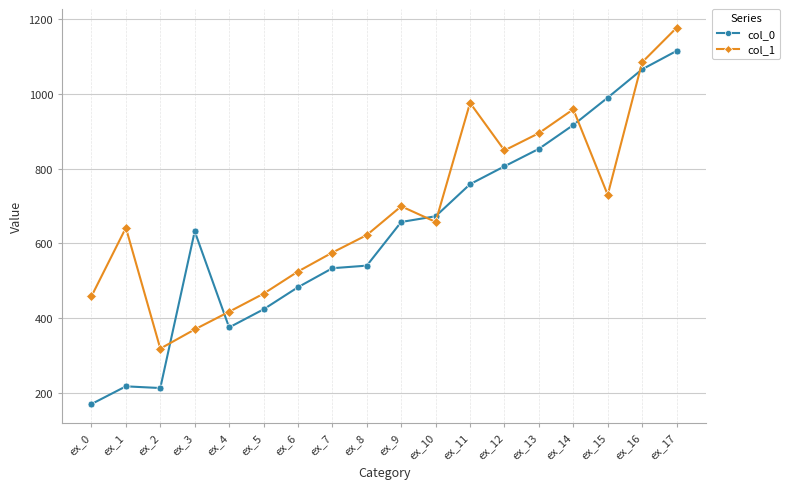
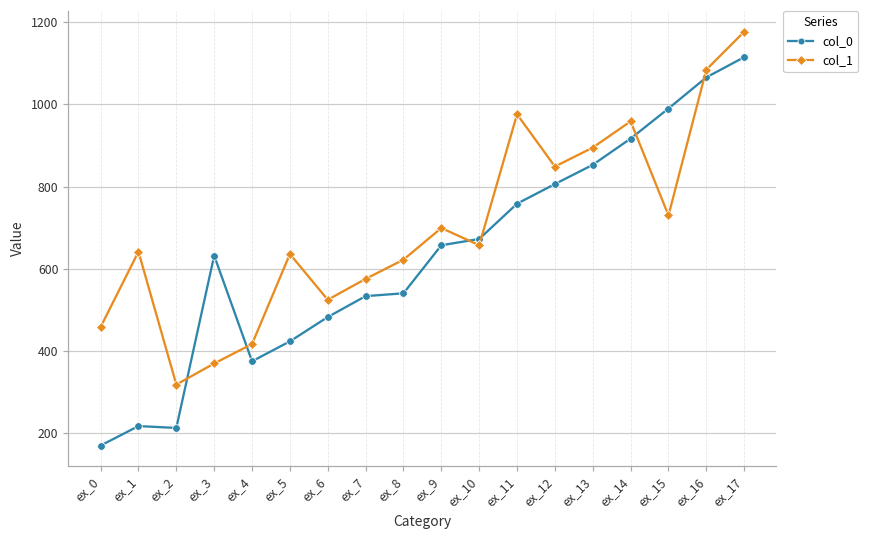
col_1, ex_5: 470 -> 640
